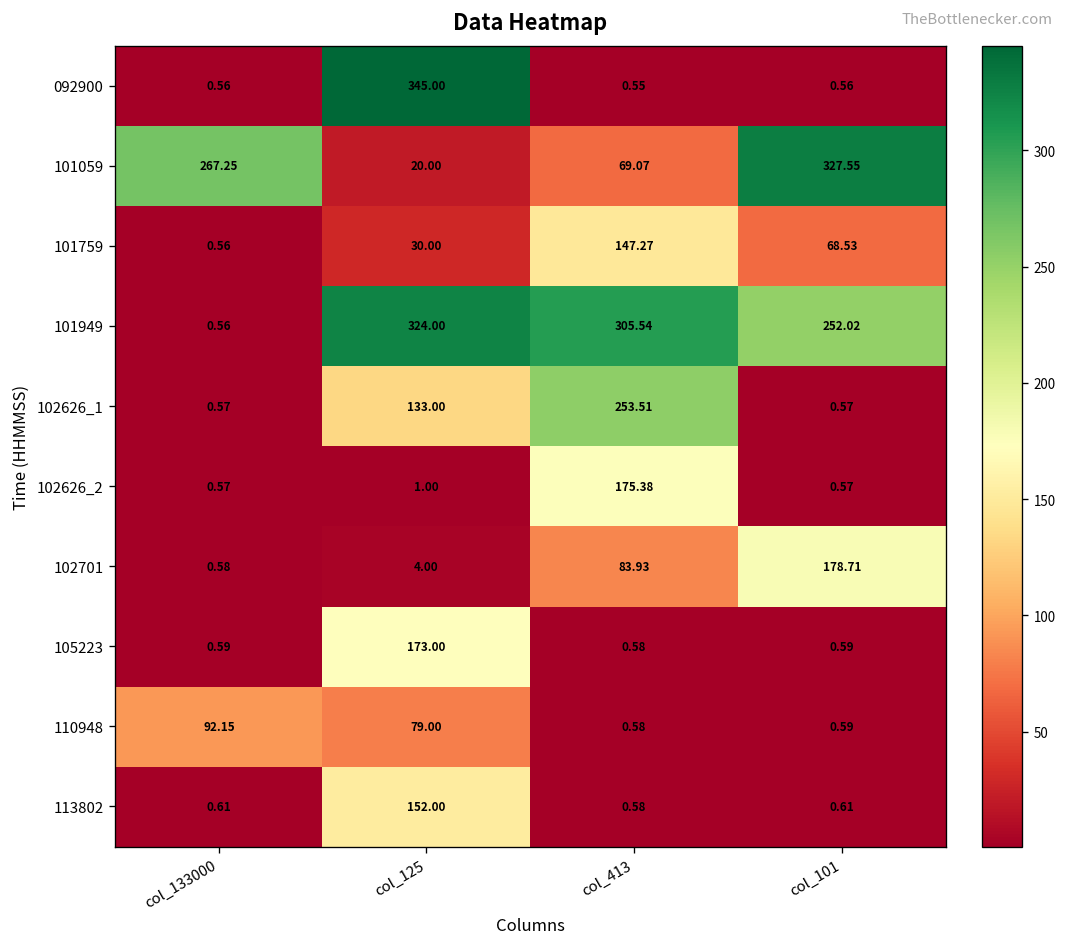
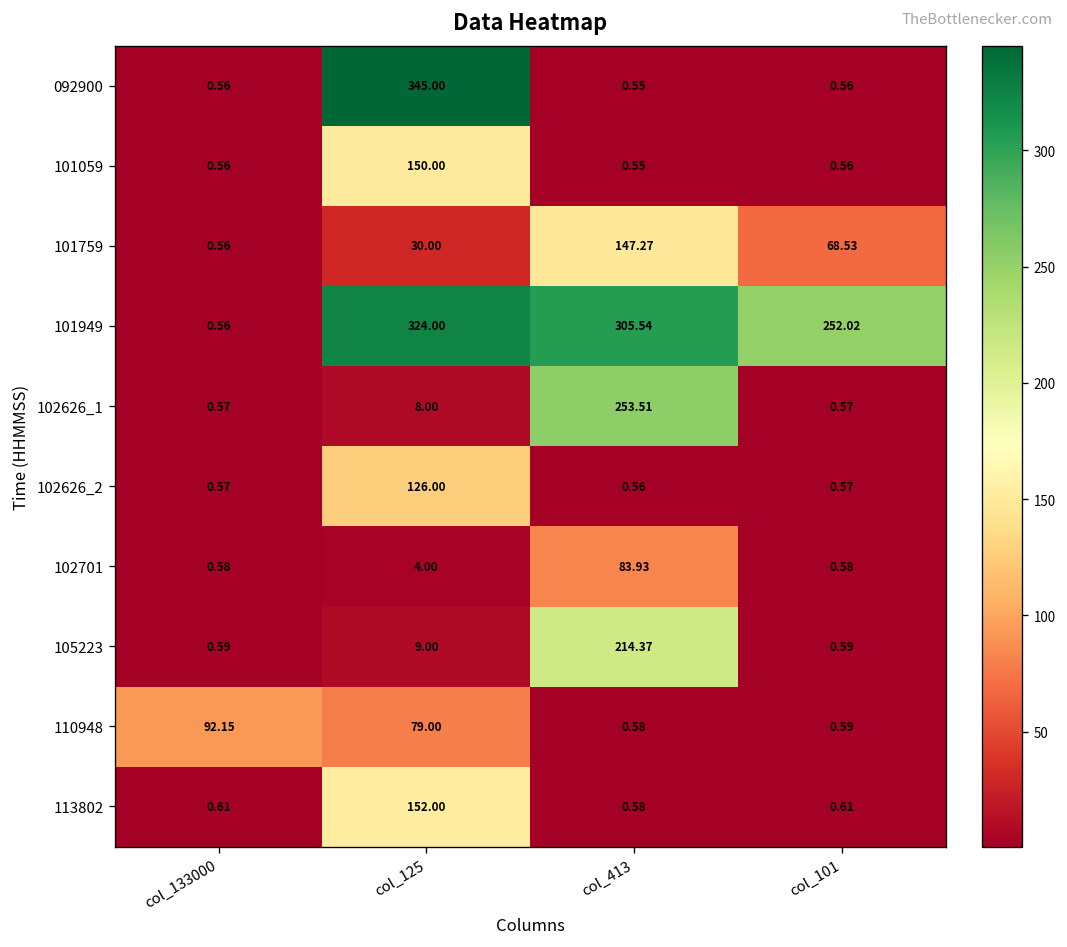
101059, col_133000: 267.25 -> 0.56
101059, col_125: 20.00 -> 150.00
101059, col_413: 69.07 -> 0.55
101059, col_101: 327.55 -> 0.56
102626_1, col_125: 133.00 -> 8.00
102626_2, col_125: 1.00 -> 126.00
102626_2, col_413: 175.38 -> 0.56
102701, col_101: 178.71 -> 0.58
105223, col_125: 173.00 -> 9.00
105223, col_413: 0.58 -> 214.37
